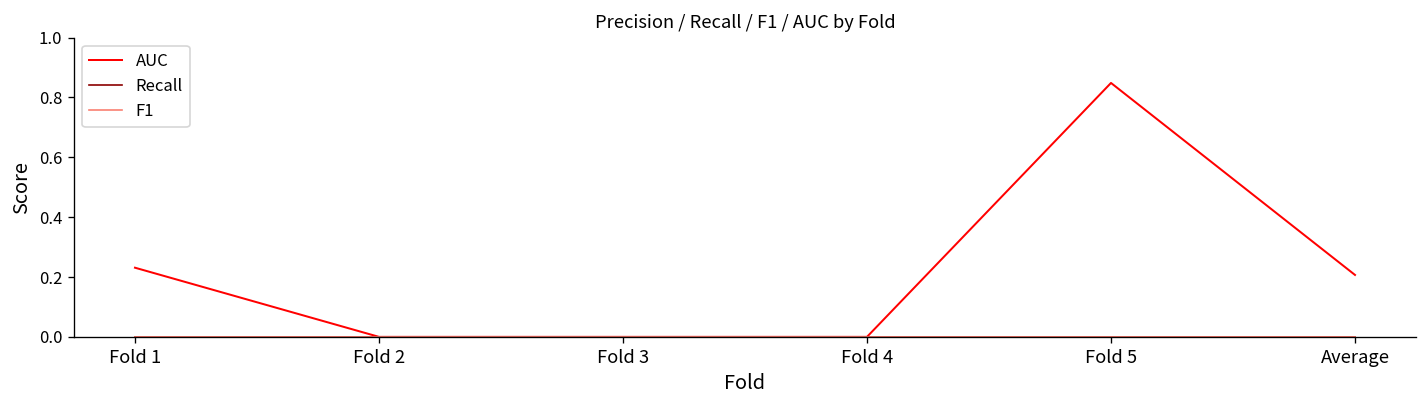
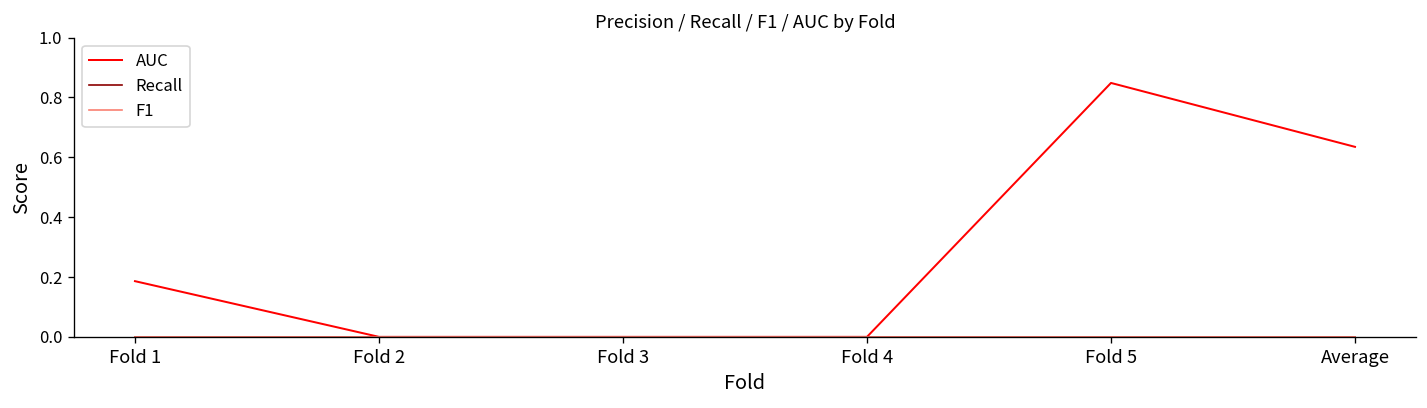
AUC, Fold 1: 0.23 -> 0.19
AUC, Average: 0.21 -> 0.63
